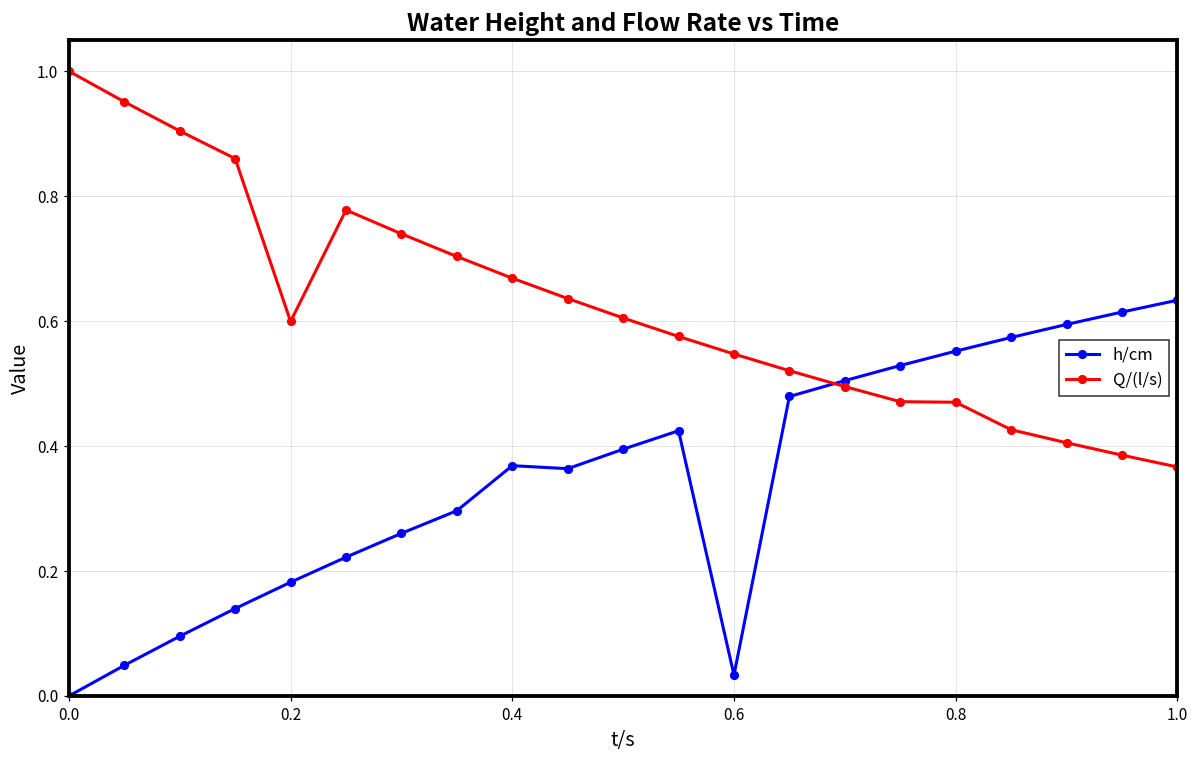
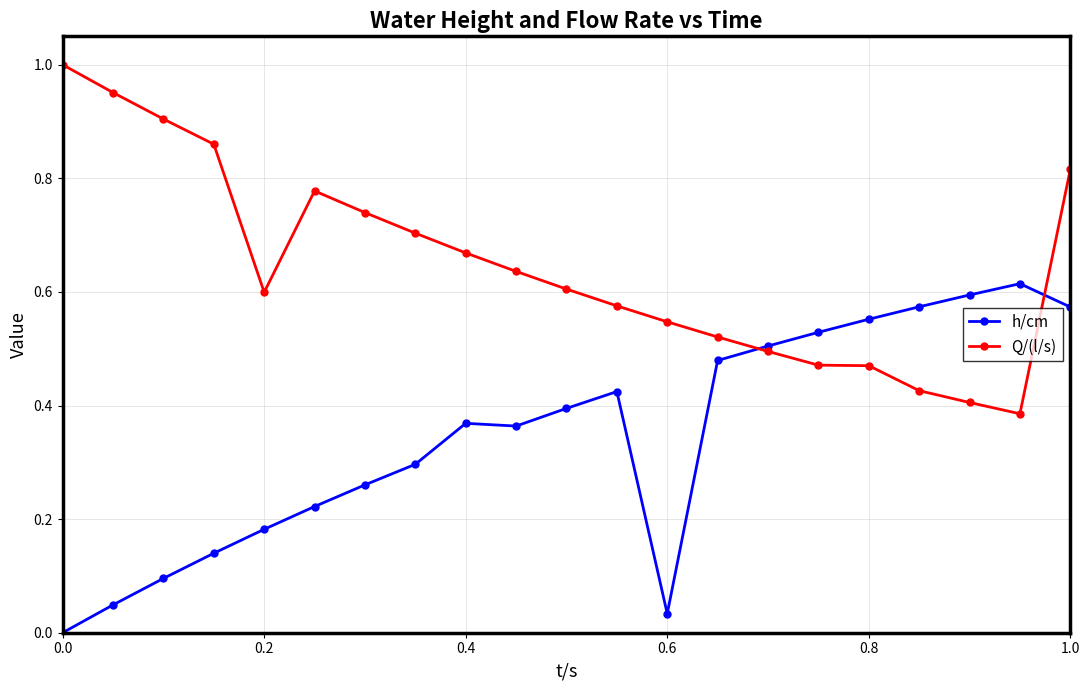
h/cm, 1.0: 0.63 -> 0.57
Q/(l/s), 1.0: 0.37 -> 0.82
